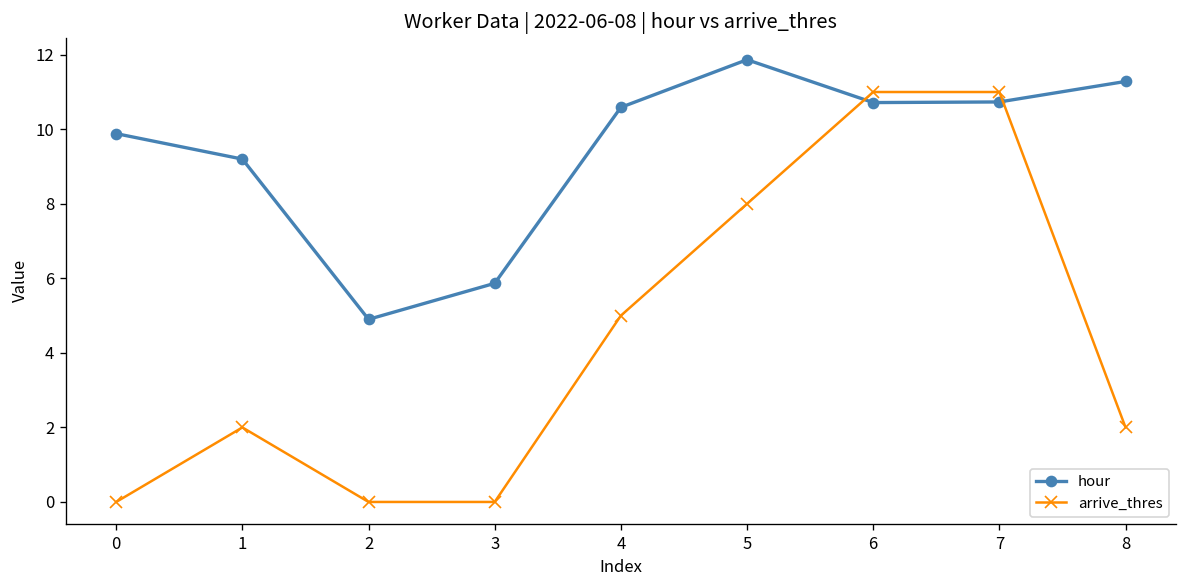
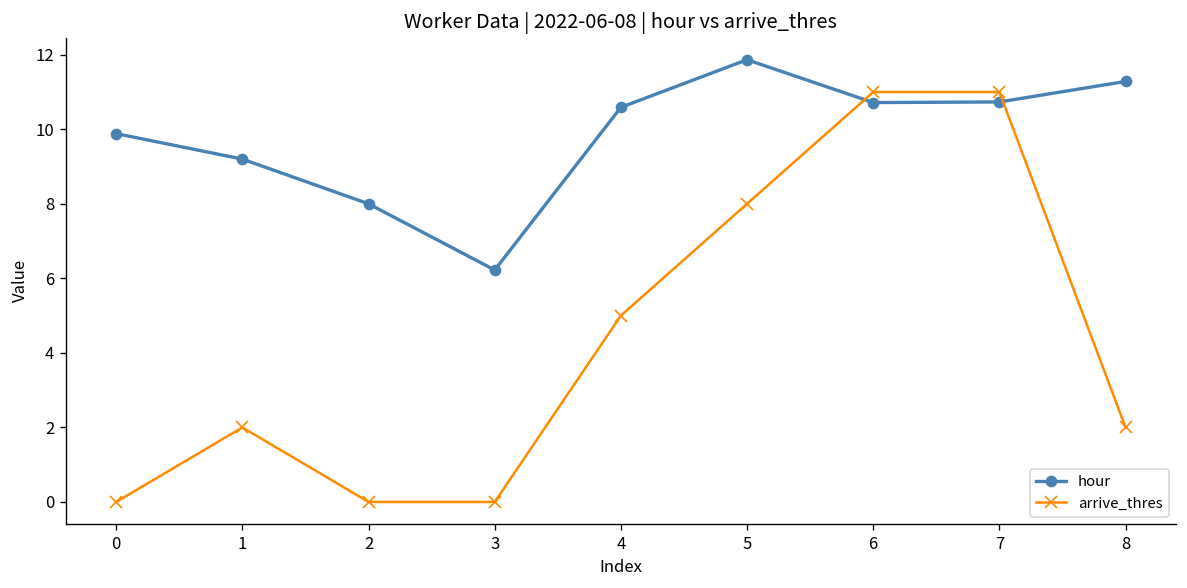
hour, 2: 4.9 -> 8.0
hour, 3: 5.9 -> 6.2
